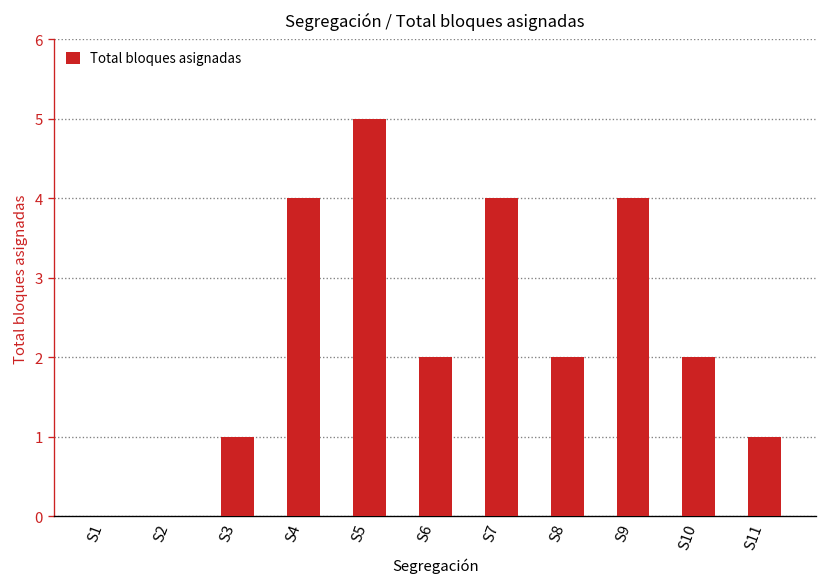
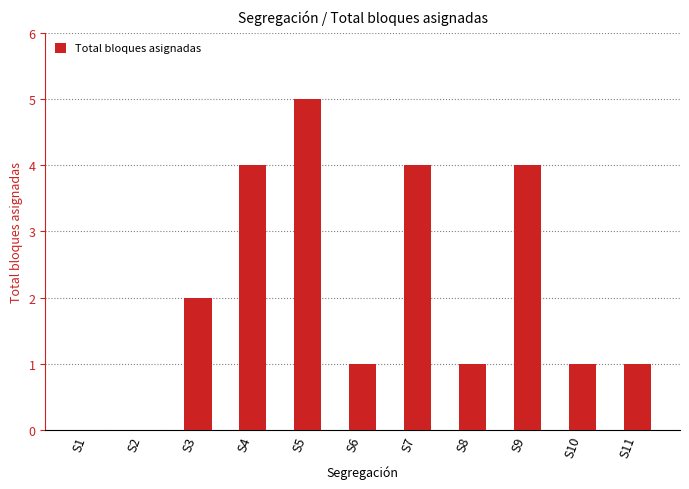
S3: 1 -> 2
S6: 2 -> 1
S8: 2 -> 1
S10: 2 -> 1
